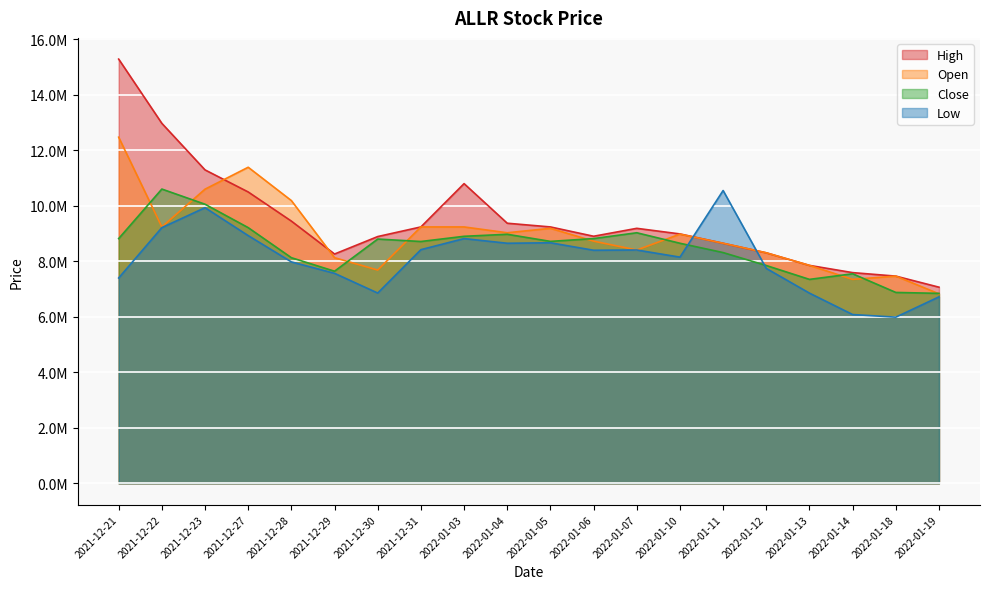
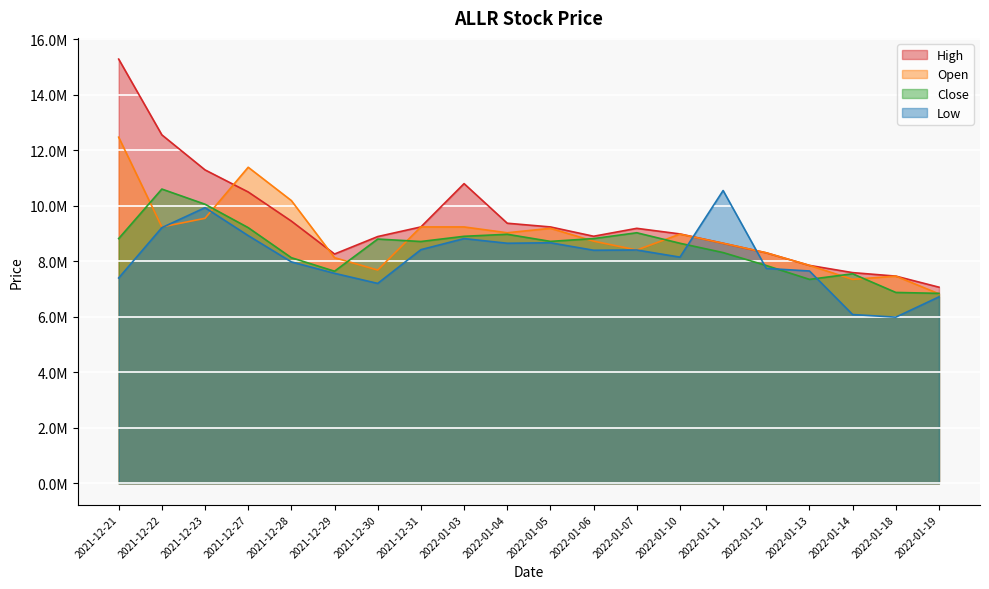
High, 2021-12-22: 13000000 -> 12600000
Open, 2021-12-23: 10600000 -> 9600000
Low, 2021-12-30: 6900000 -> 7200000
Low, 2022-01-13: 6900000 -> 7700000
